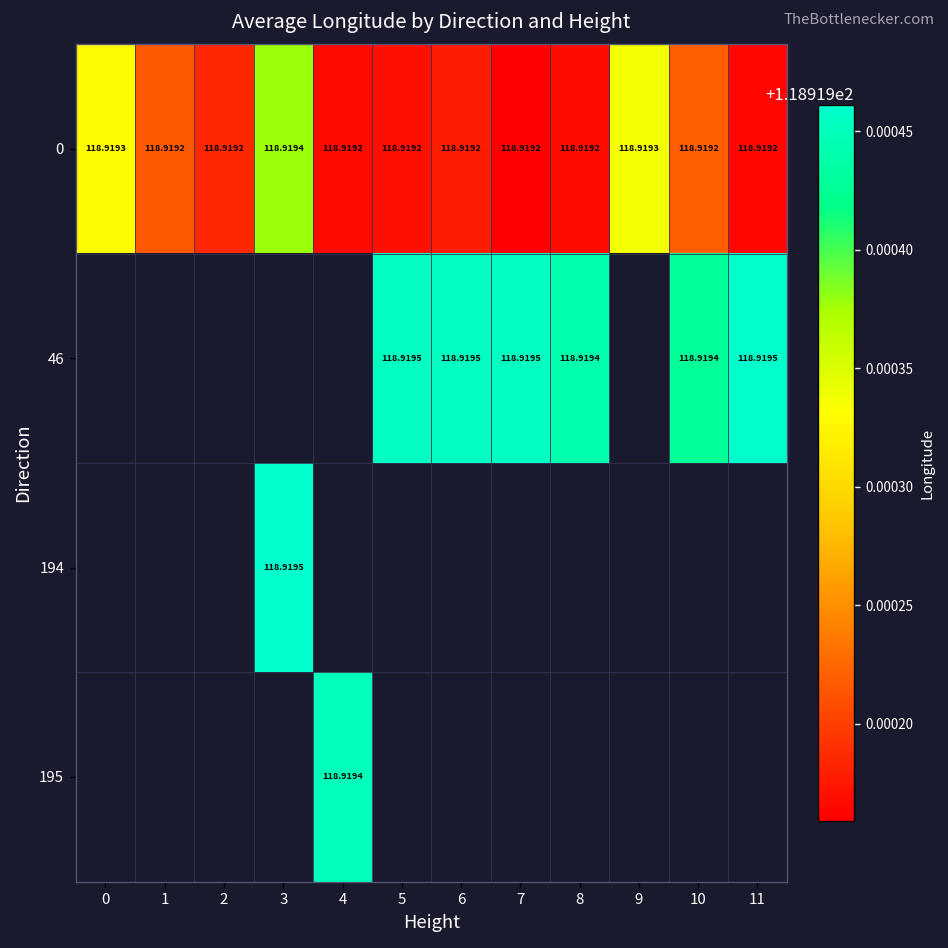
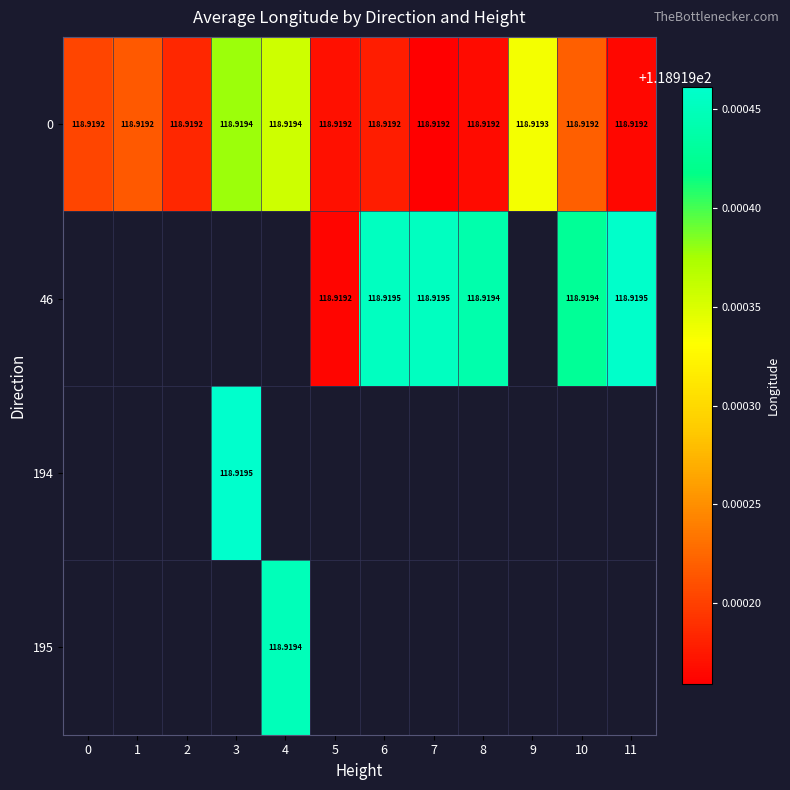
0, 0: 118.9193 -> 118.9192
0, 4: 118.9192 -> 118.9194
46, 5: 118.9195 -> 118.9192
